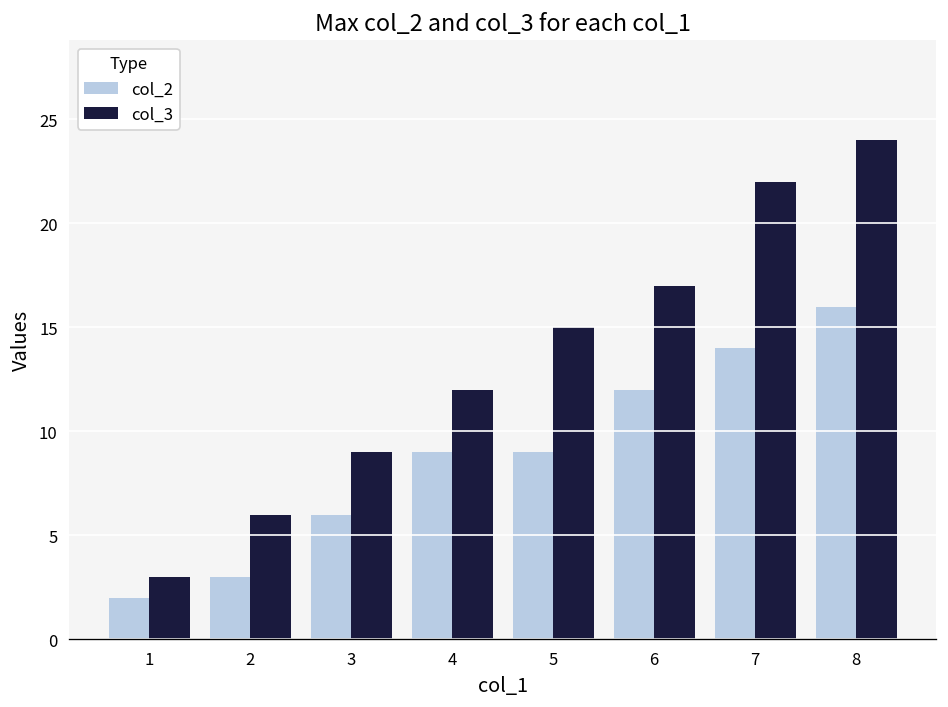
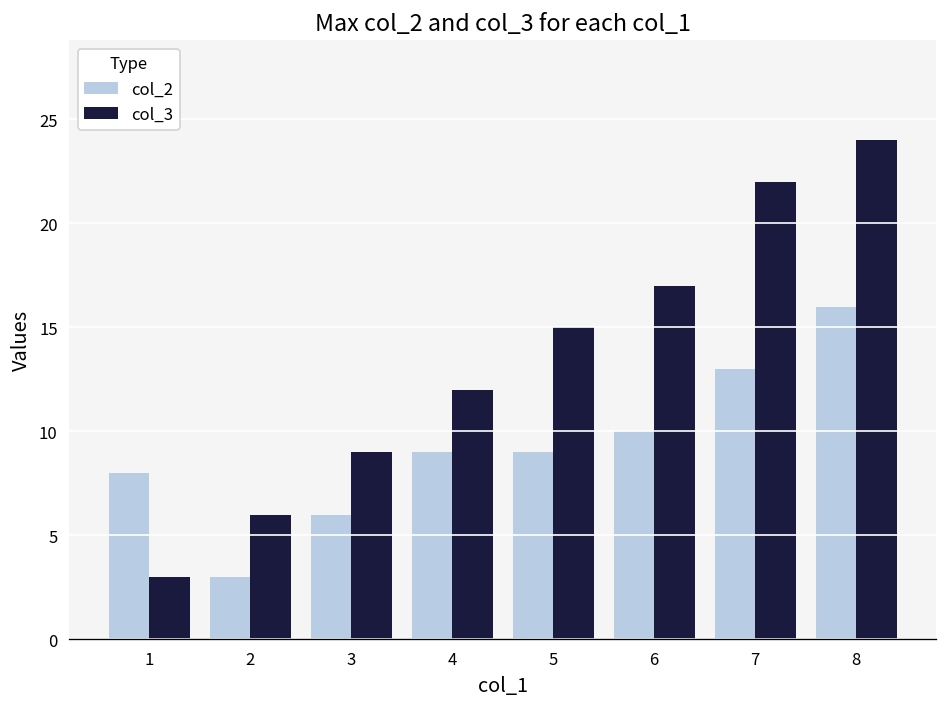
col_2, 1: 2 -> 8
col_2, 6: 12 -> 10
col_2, 7: 14 -> 13
